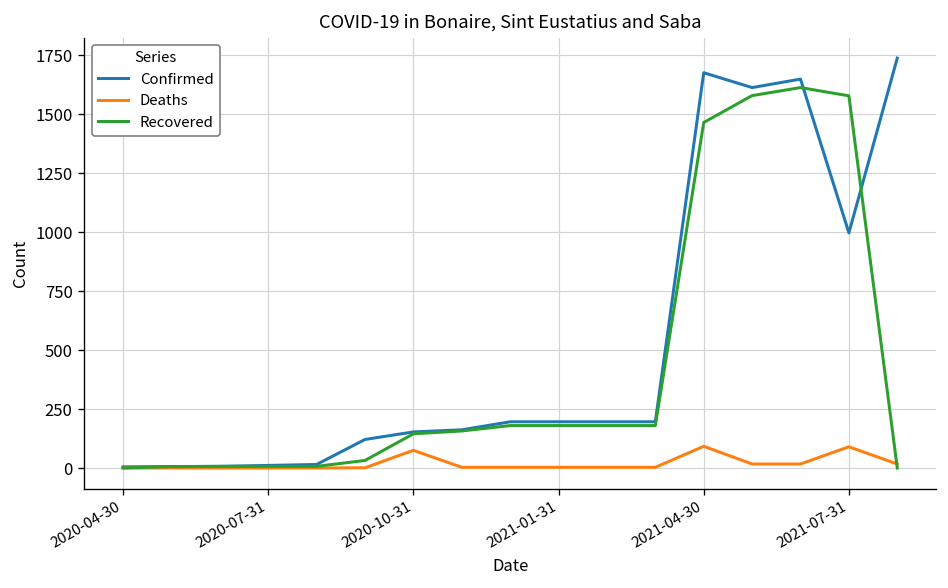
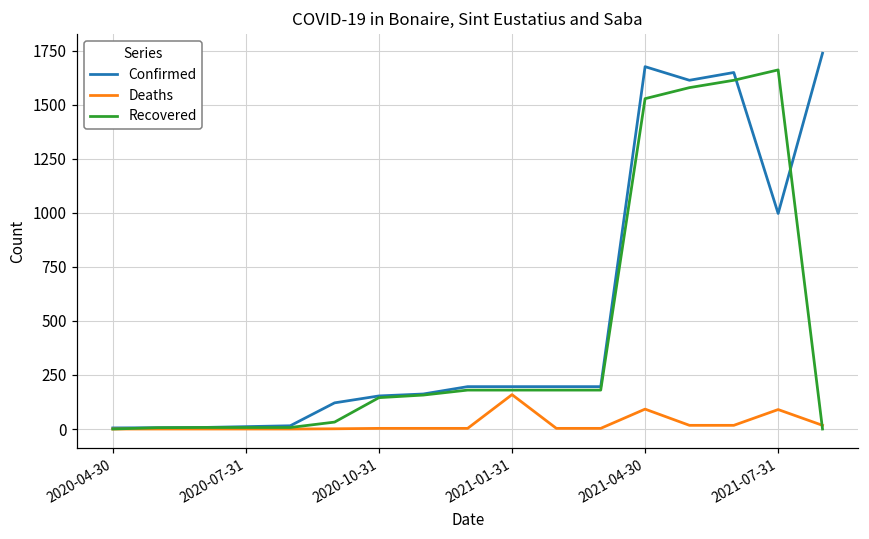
Deaths, 2020-10-31: 80 -> 0
Deaths, 2021-01-31: 0 -> 160
Recovered, 2021-04-30: 1470 -> 1530
Recovered, 2021-07-31: 1580 -> 1660
